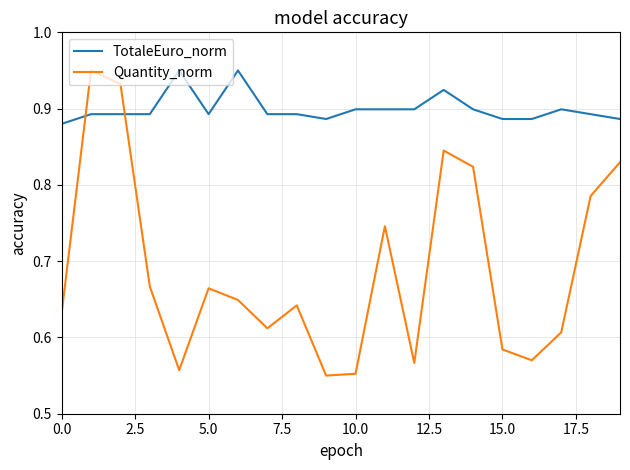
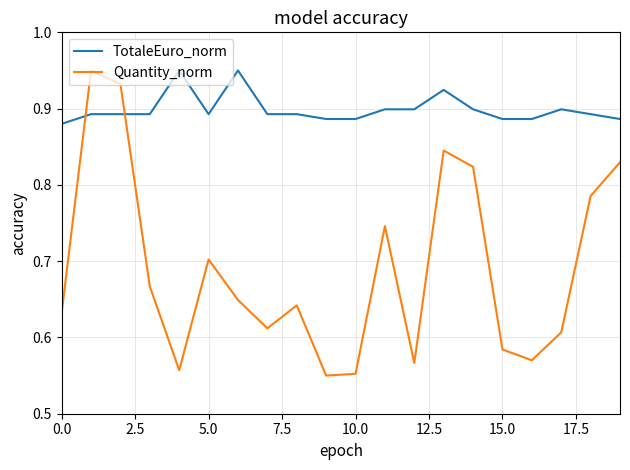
Quantity_norm, 5.0: 0.66 -> 0.70
TotaleEuro_norm, 10.0: 0.90 -> 0.89
